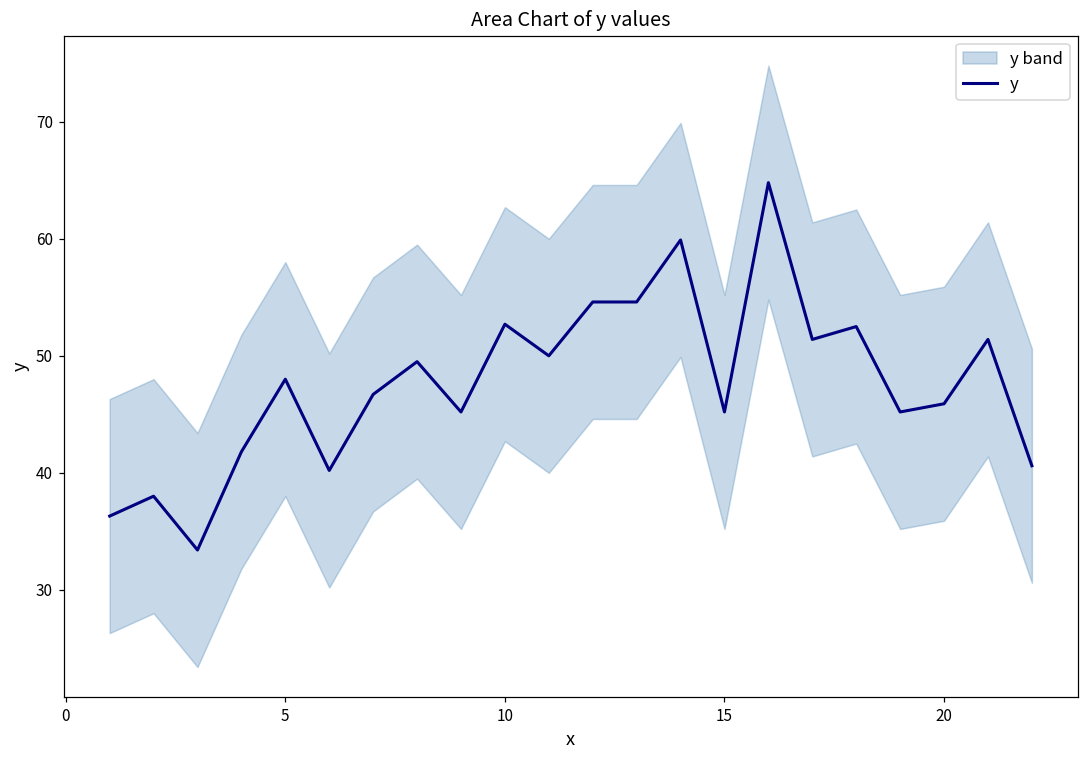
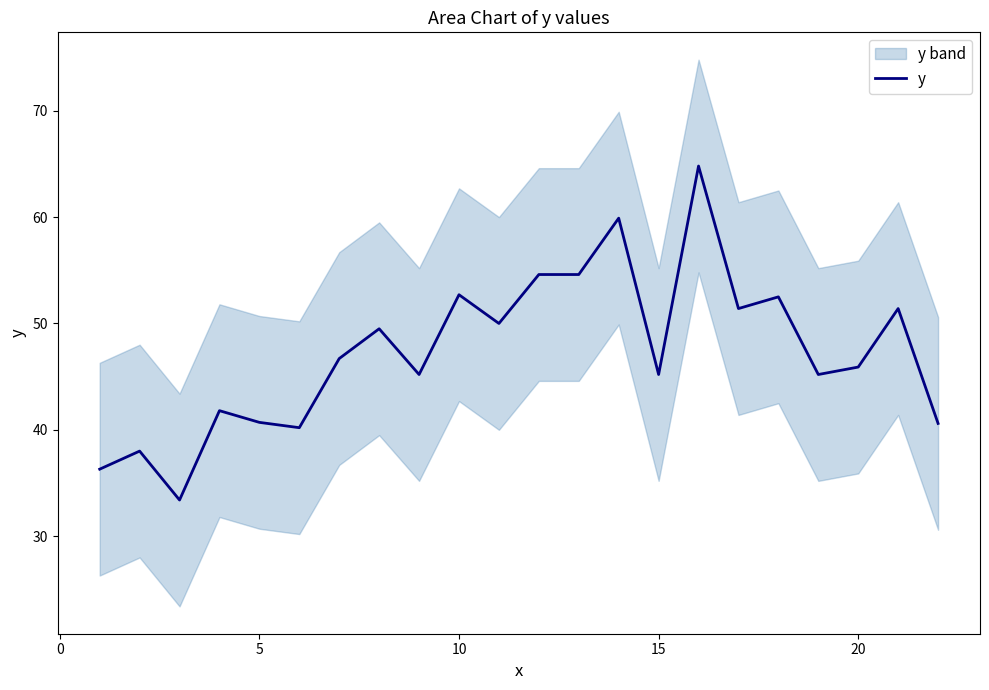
y, 5: 48.0 -> 40.7
